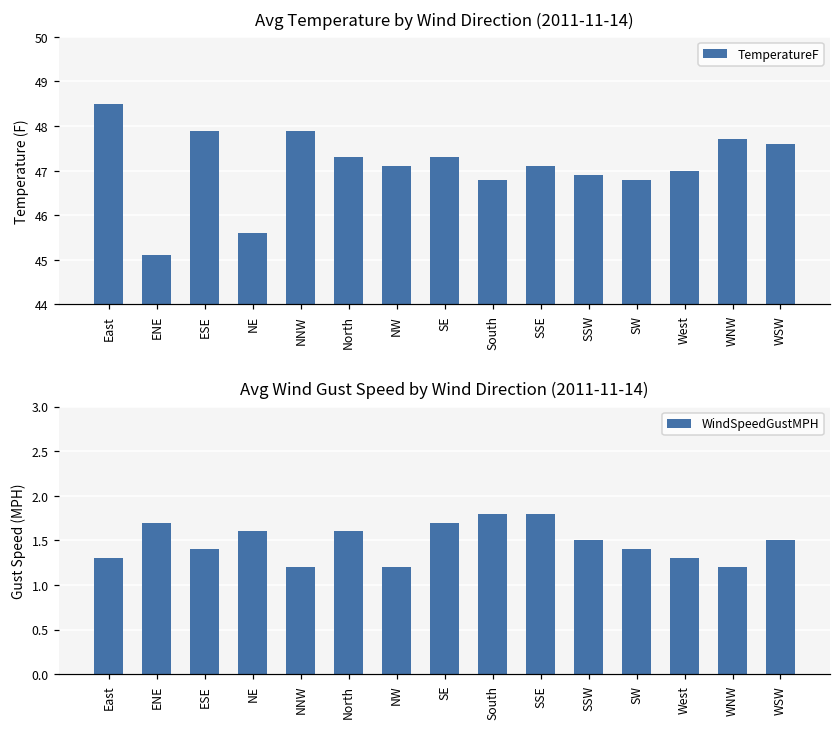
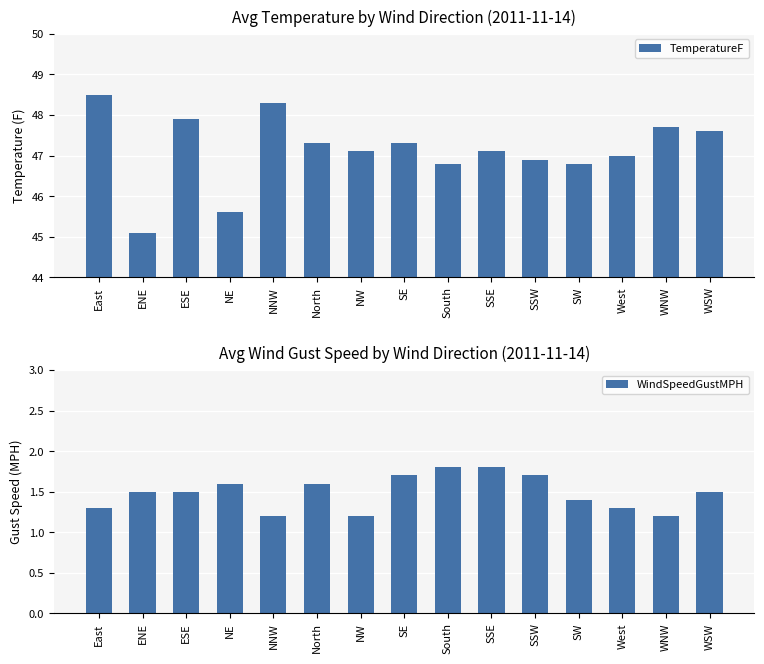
Avg Temperature by Wind Direction (2011-11-14), NNW: 47.9 -> 48.3
Avg Wind Gust Speed by Wind Direction (2011-11-14), ENE: 1.7 -> 1.5
Avg Wind Gust Speed by Wind Direction (2011-11-14), ESE: 1.4 -> 1.5
Avg Wind Gust Speed by Wind Direction (2011-11-14), SSW: 1.5 -> 1.7
